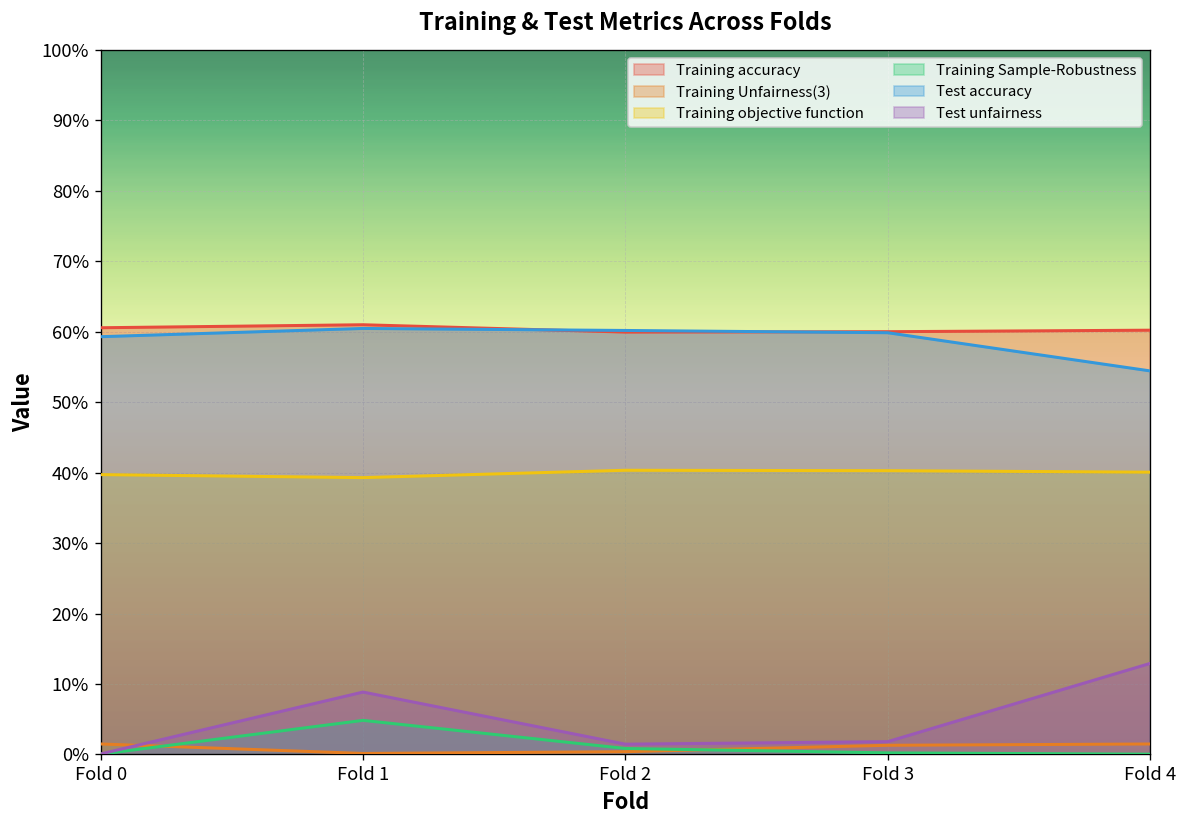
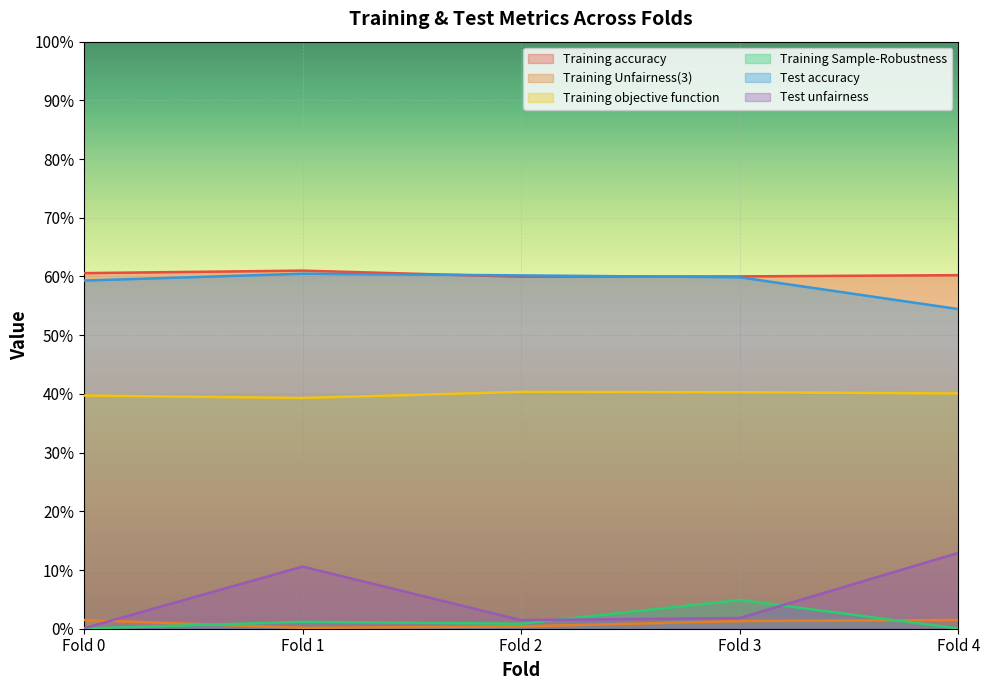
Training Sample-Robustness, Fold 1: 5% -> 1%
Test unfairness, Fold 1: 9% -> 11%
Training Sample-Robustness, Fold 3: 0% -> 5%
